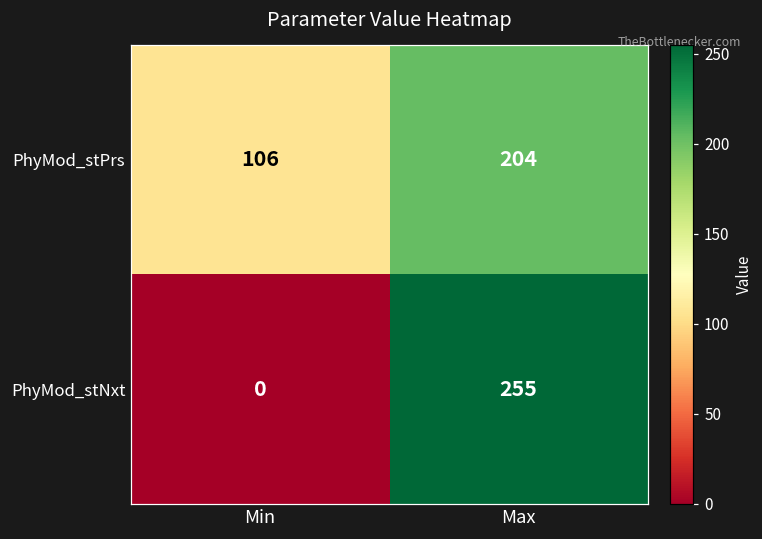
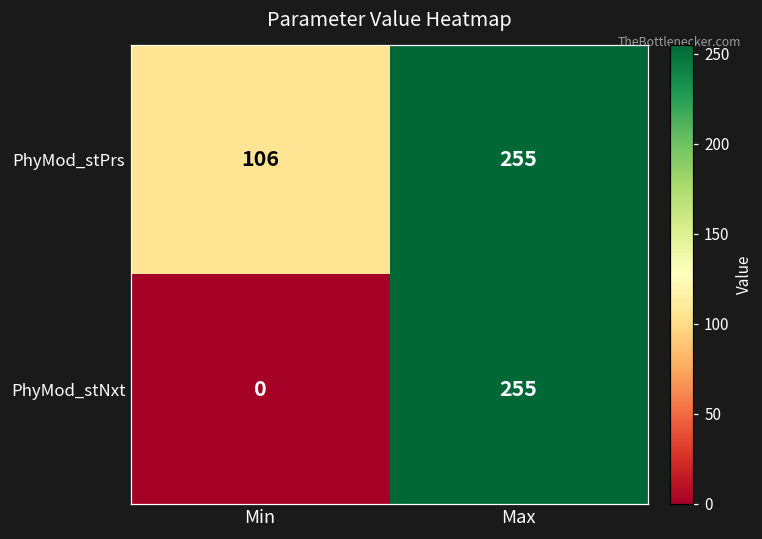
PhyMod_stPrs, Max: 204 -> 255
